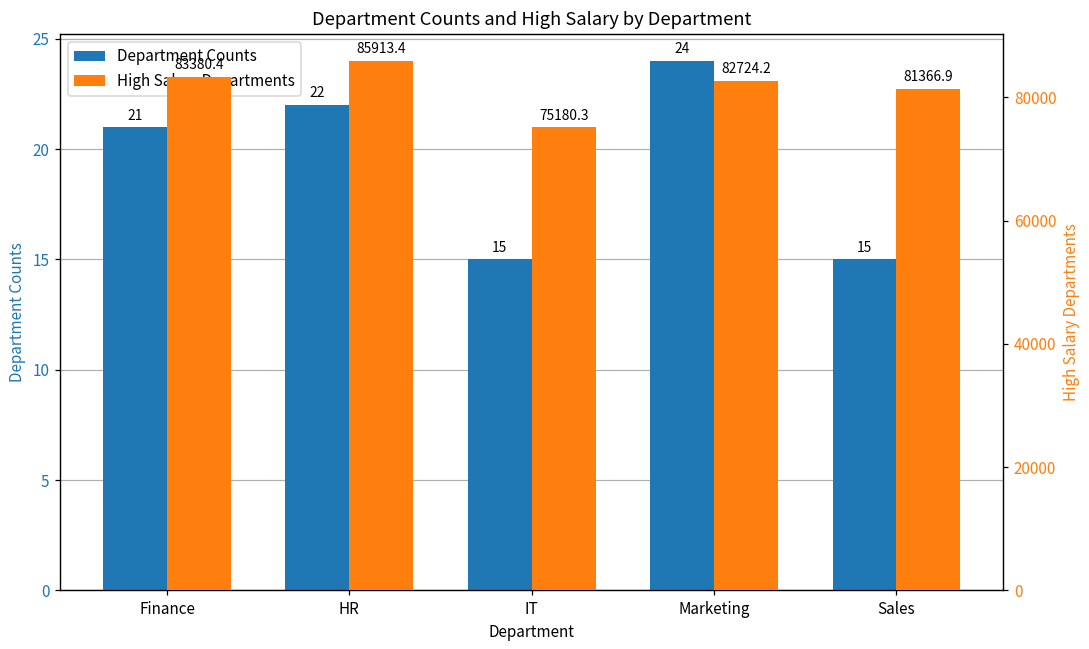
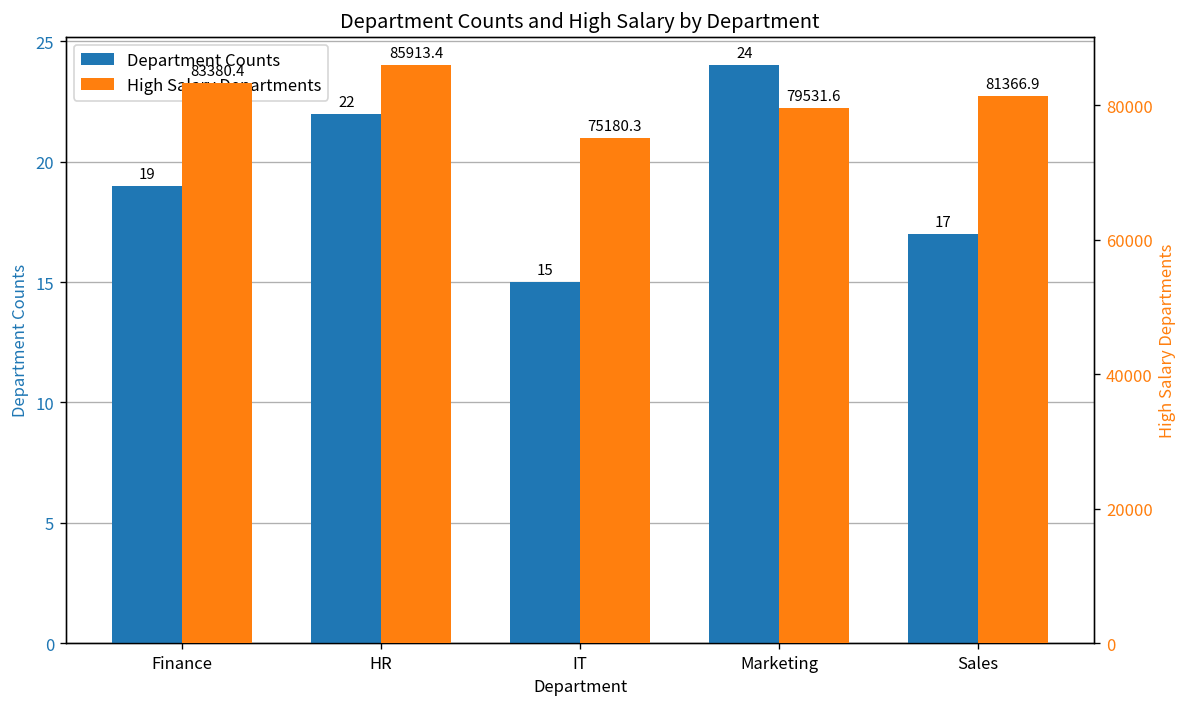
Department Counts, Finance: 21 -> 19
Department Counts, Sales: 15 -> 17
High Salary Departments, Marketing: 82724.2 -> 79531.6
